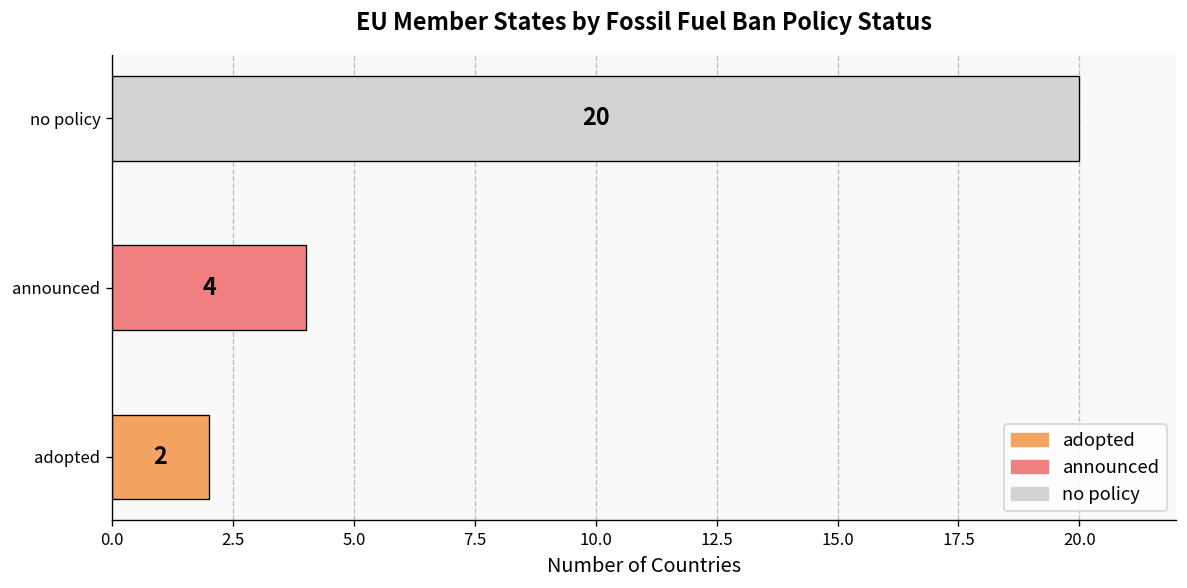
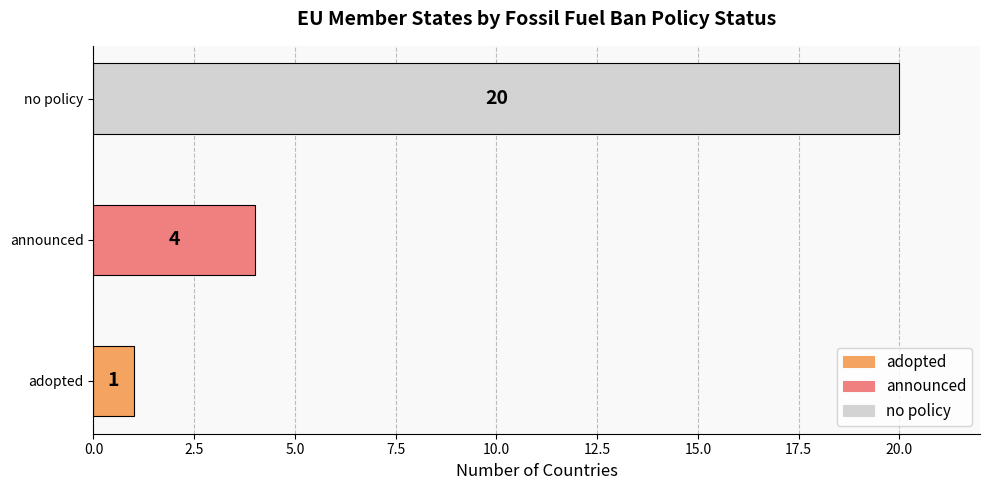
adopted: 2 -> 1
